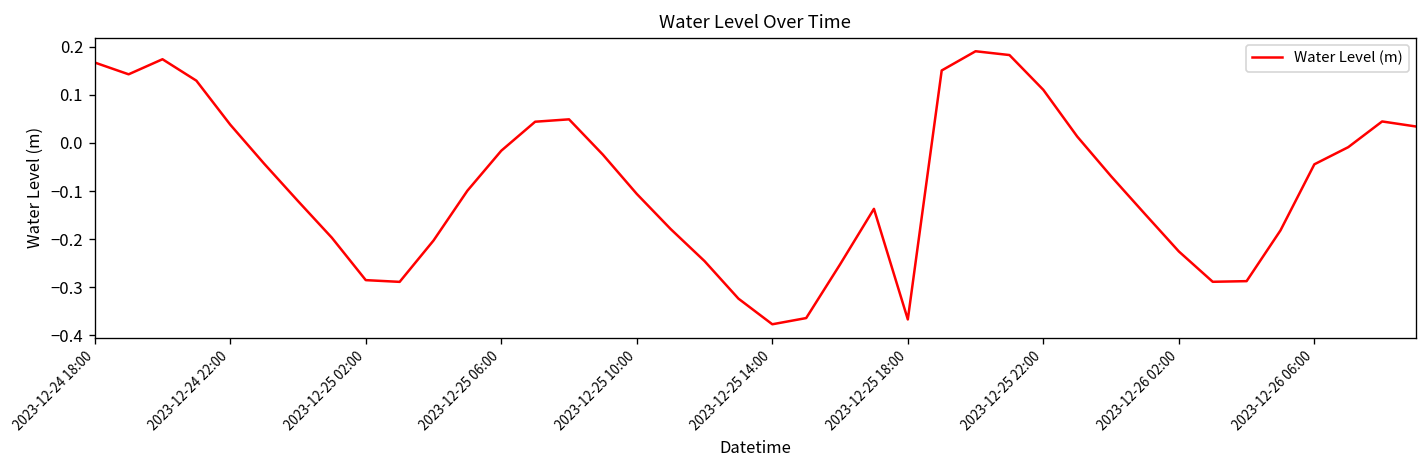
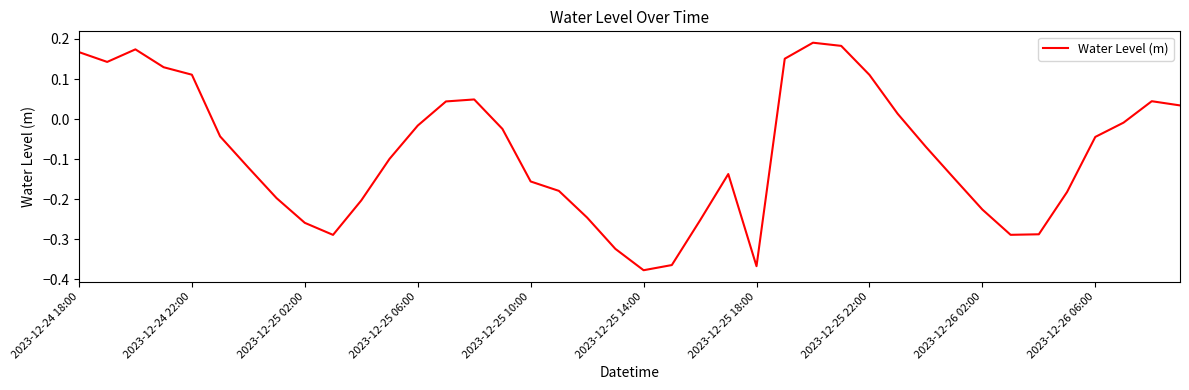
2023-12-24 22:00: 0.04 -> 0.11
2023-12-25 02:00: -0.29 -> -0.26
2023-12-25 10:00: -0.11 -> -0.16
